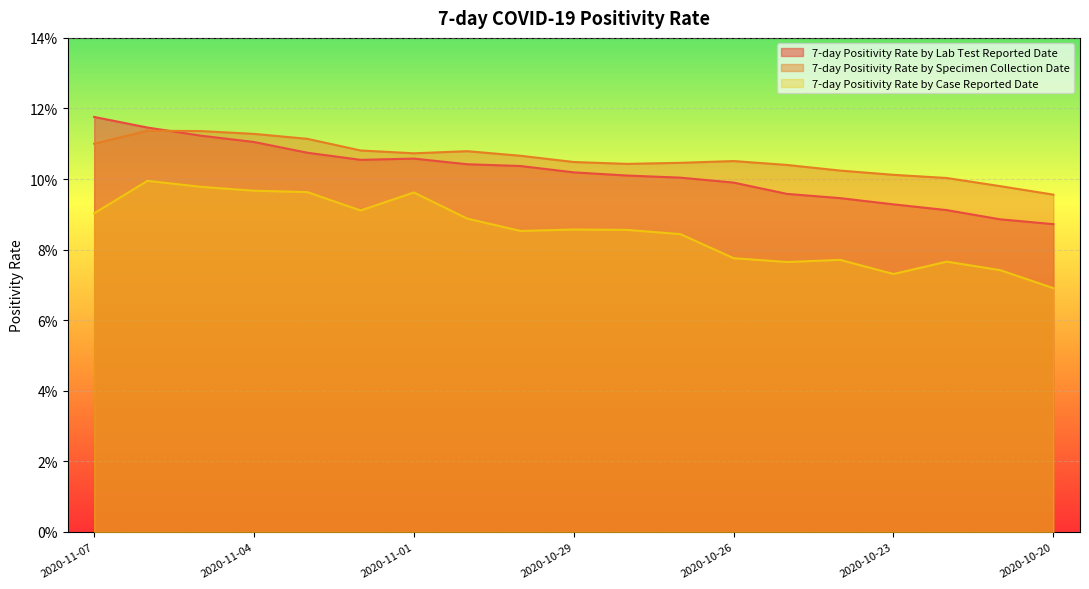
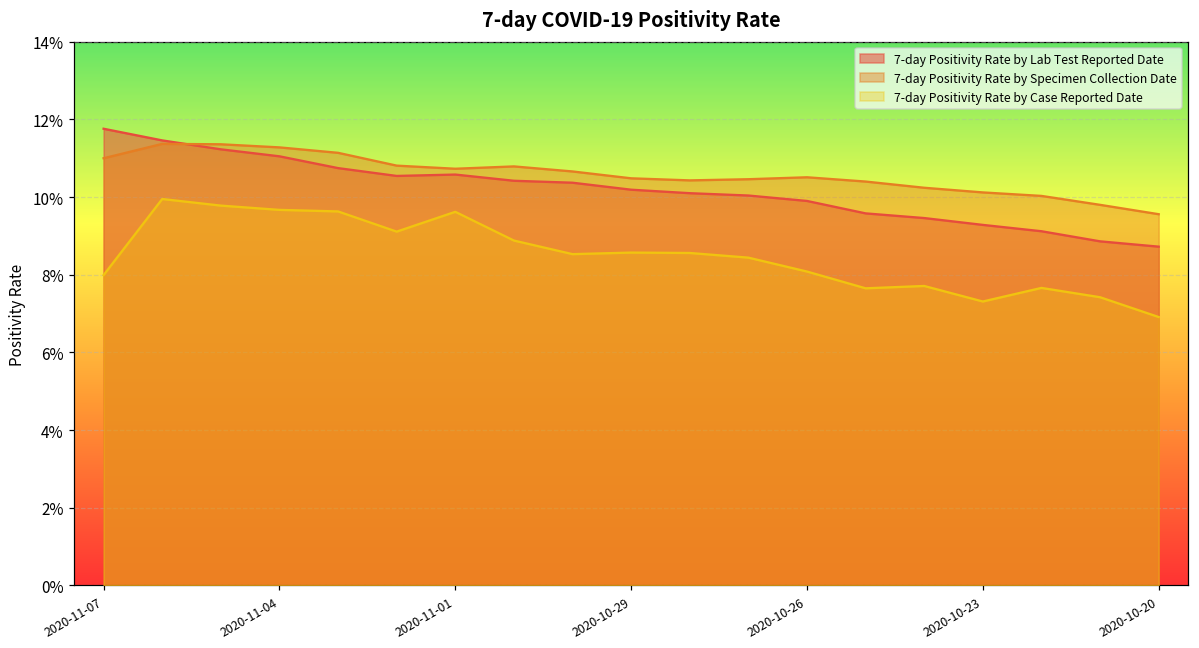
7-day Positivity Rate by Case Reported Date, 2020-11-07: 9.0% -> 8.0%
7-day Positivity Rate by Case Reported Date, 2020-10-26: 7.8% -> 8.1%
